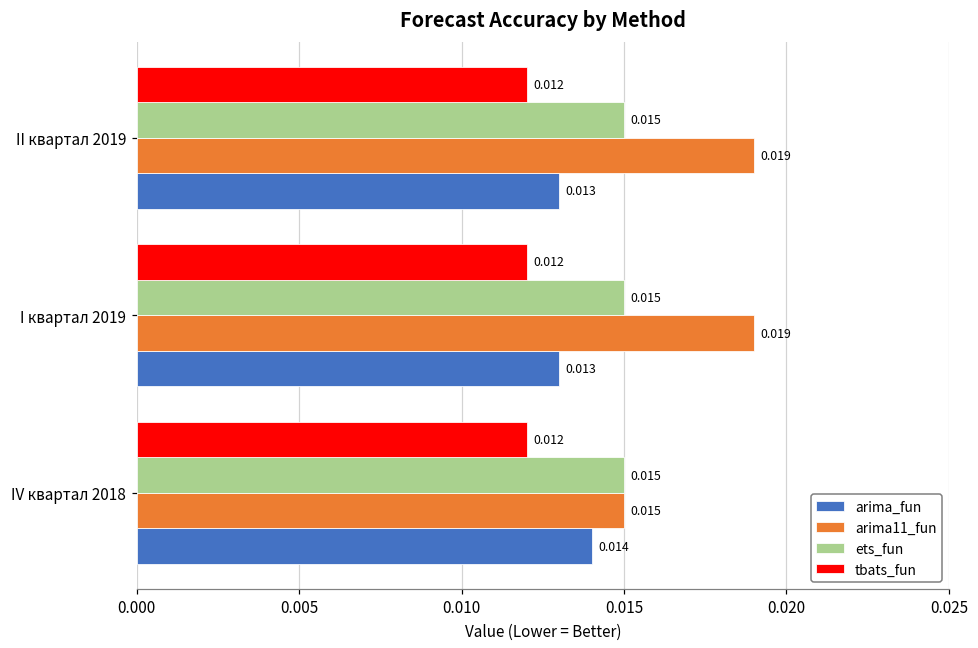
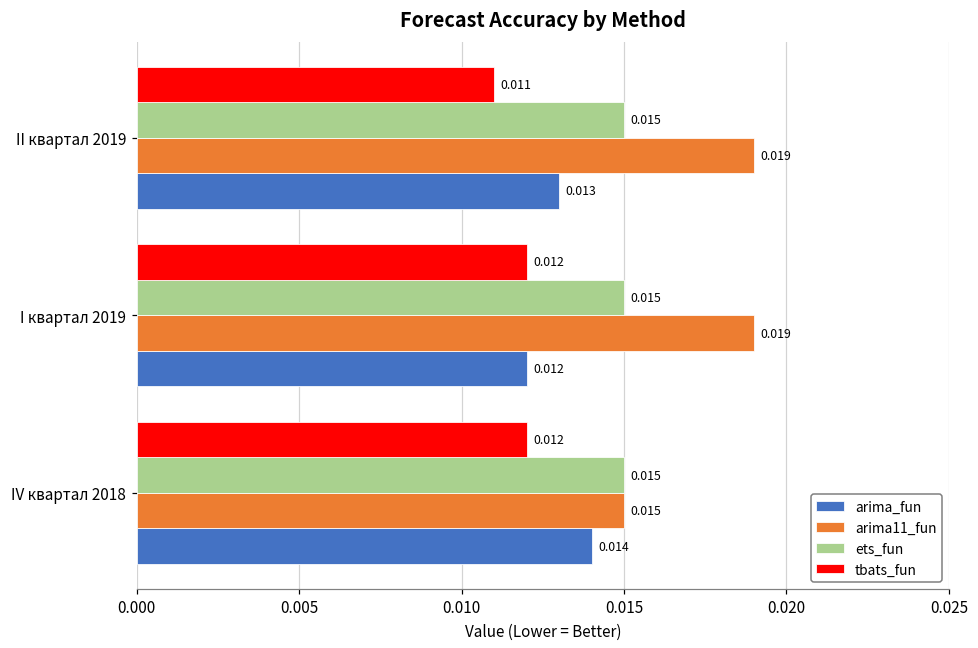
tbats_fun, II квартал 2019: 0.012 -> 0.011
arima_fun, I квартал 2019: 0.013 -> 0.012
